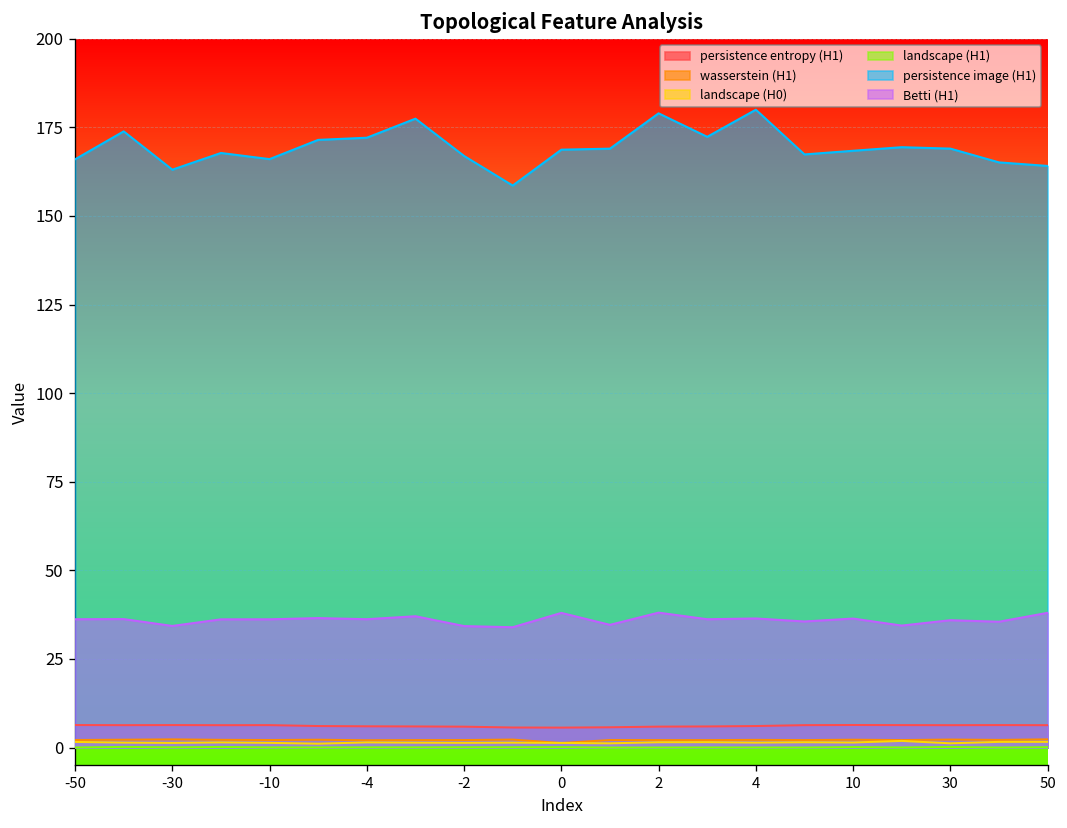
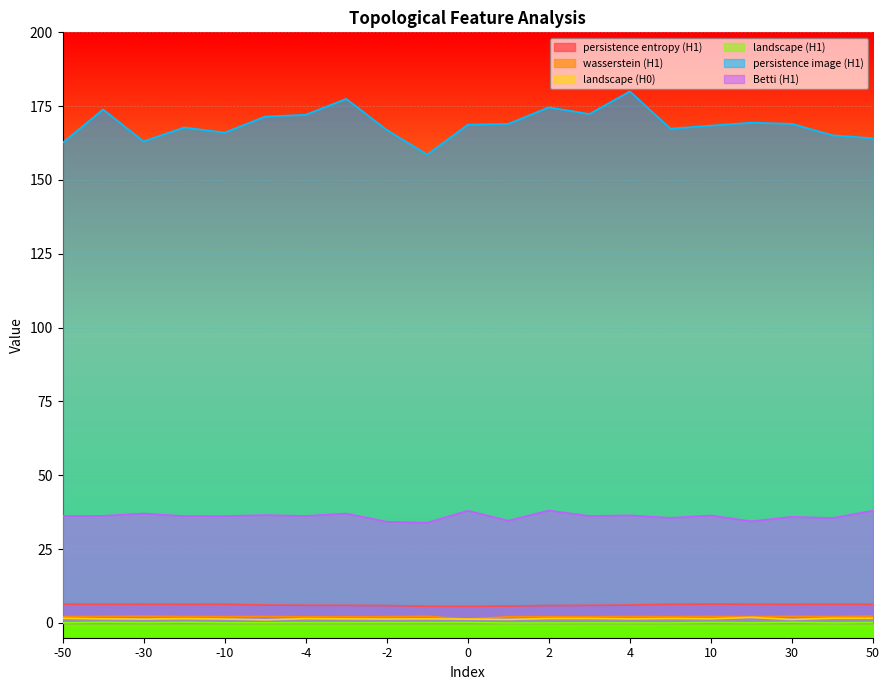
persistence image (H1), -50: 166 -> 163
Betti (H1), -30: 34 -> 37
persistence image (H1), 2: 179 -> 175
